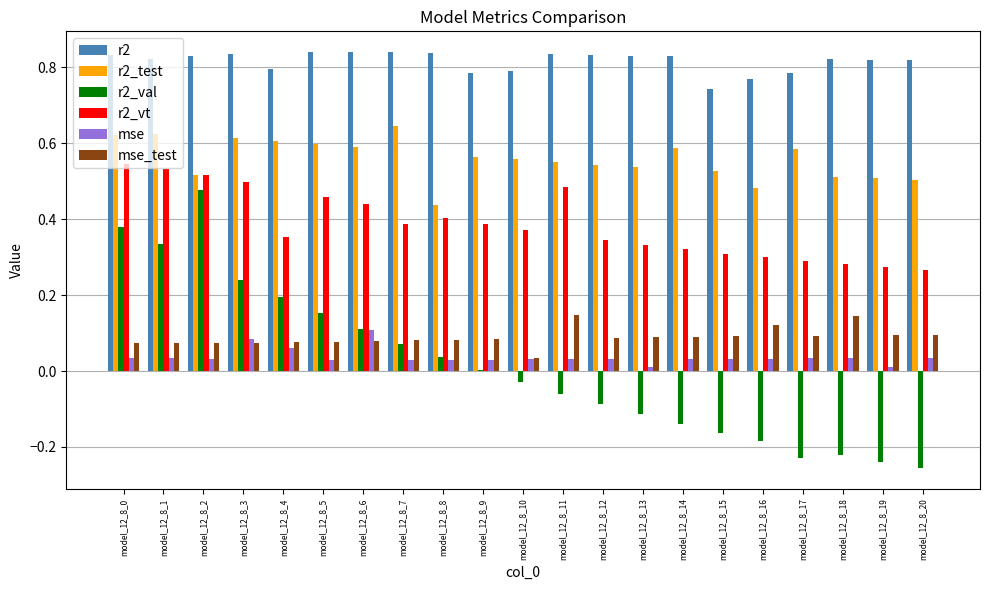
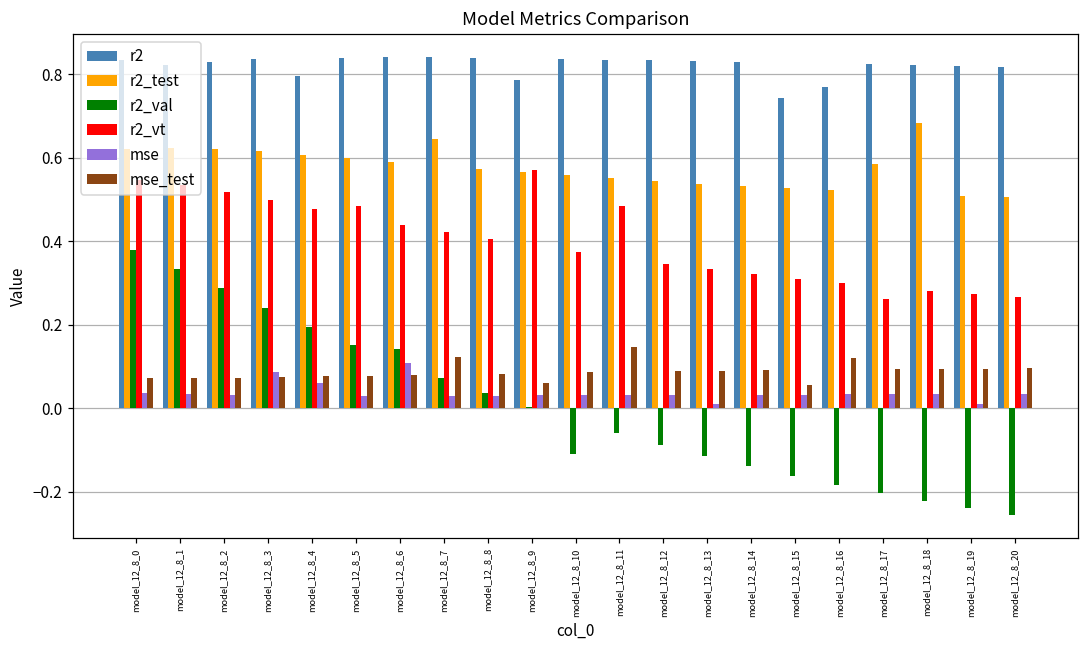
r2_test, model_12_8_2: 0.52 -> 0.62
r2_val, model_12_8_2: 0.48 -> 0.29
r2_vt, model_12_8_4: 0.35 -> 0.48
r2_vt, model_12_8_5: 0.46 -> 0.49
r2_val, model_12_8_6: 0.11 -> 0.14
r2_vt, model_12_8_7: 0.39 -> 0.42
mse_test, model_12_8_7: 0.08 -> 0.12
r2_test, model_12_8_8: 0.44 -> 0.57
r2_vt, model_12_8_9: 0.39 -> 0.57
mse_test, model_12_8_9: 0.08 -> 0.06
r2, model_12_8_10: 0.79 -> 0.84
r2_val, model_12_8_10: -0.03 -> -0.11
mse_test, model_12_8_10: 0.03 -> 0.09
r2_test, model_12_8_14: 0.59 -> 0.53
mse_test, model_12_8_15: 0.09 -> 0.05
r2_test, model_12_8_16: 0.48 -> 0.52
r2, model_12_8_17: 0.78 -> 0.82
r2_val, model_12_8_17: -0.23 -> -0.20
r2_vt, model_12_8_17: 0.29 -> 0.26
r2_test, model_12_8_18: 0.51 -> 0.68
mse_test, model_12_8_18: 0.14 -> 0.09
